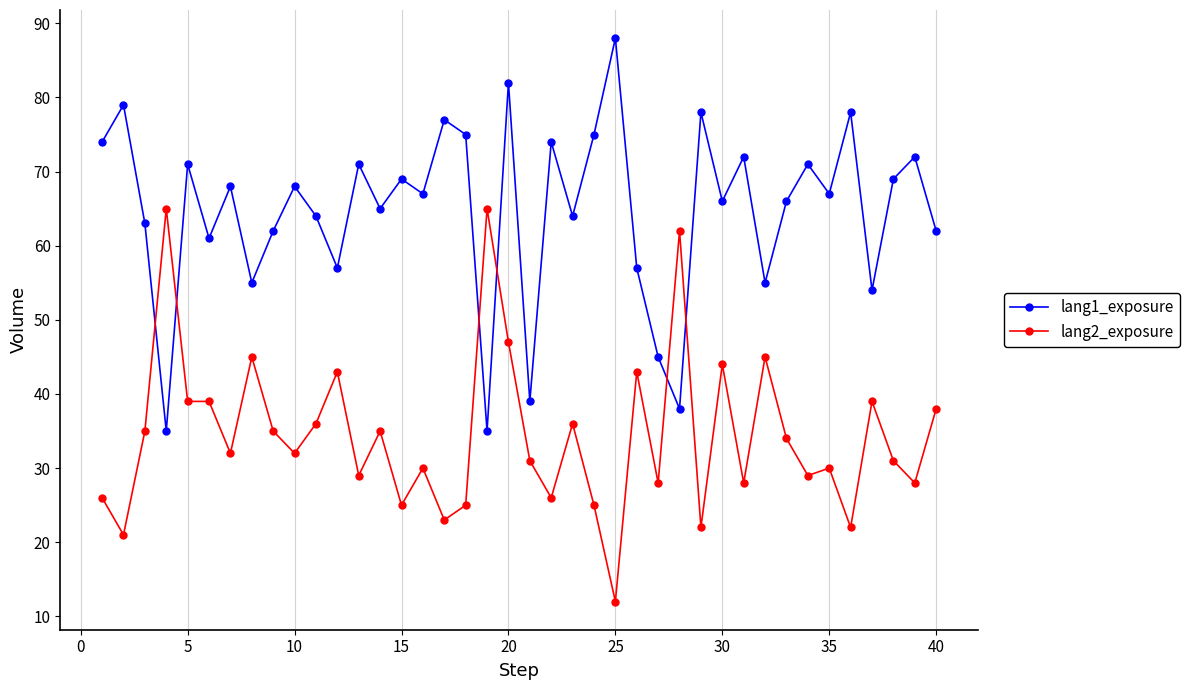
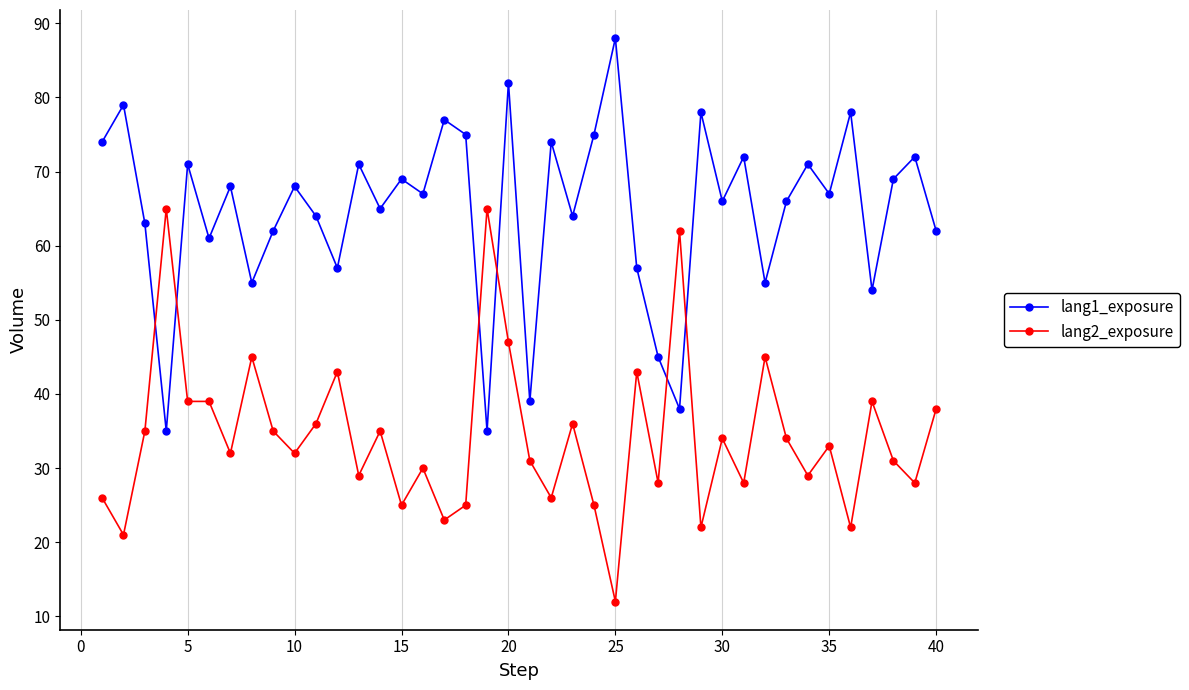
lang2_exposure, 30: 44 -> 34
lang2_exposure, 35: 30 -> 33
